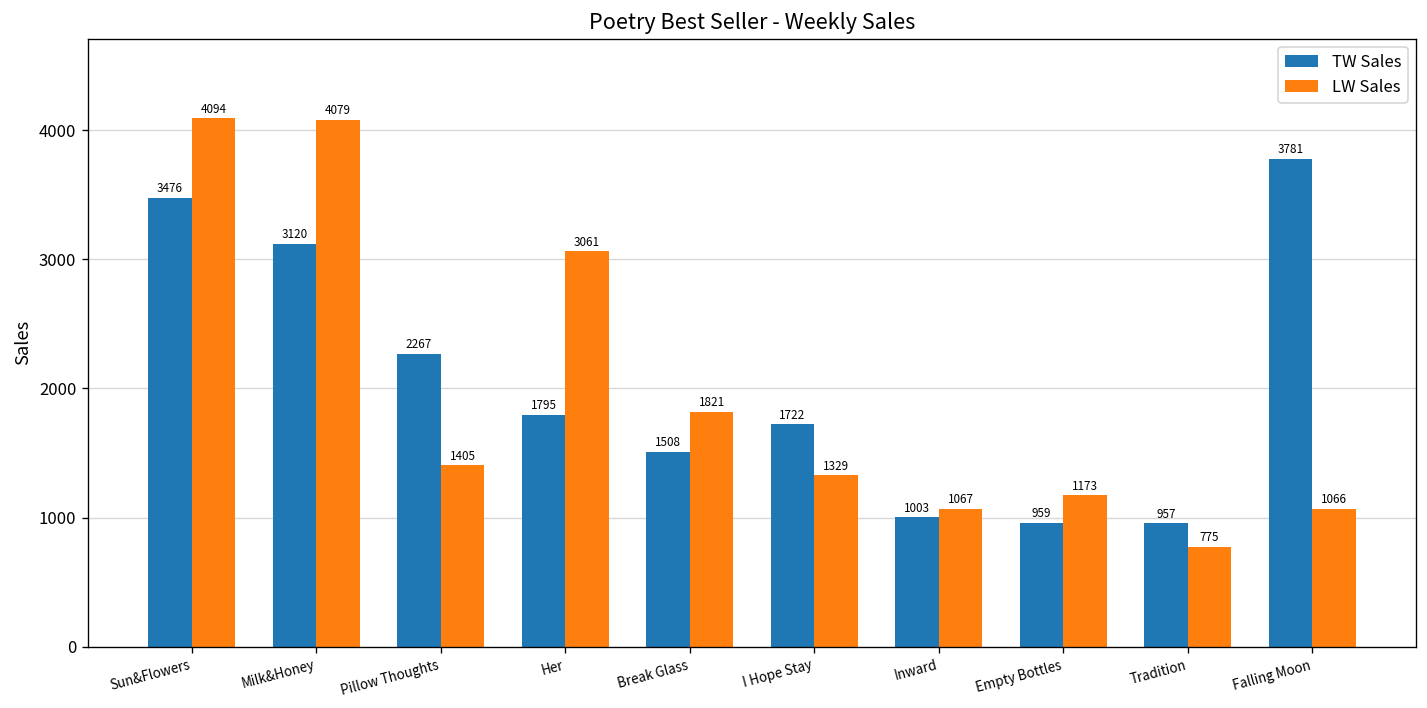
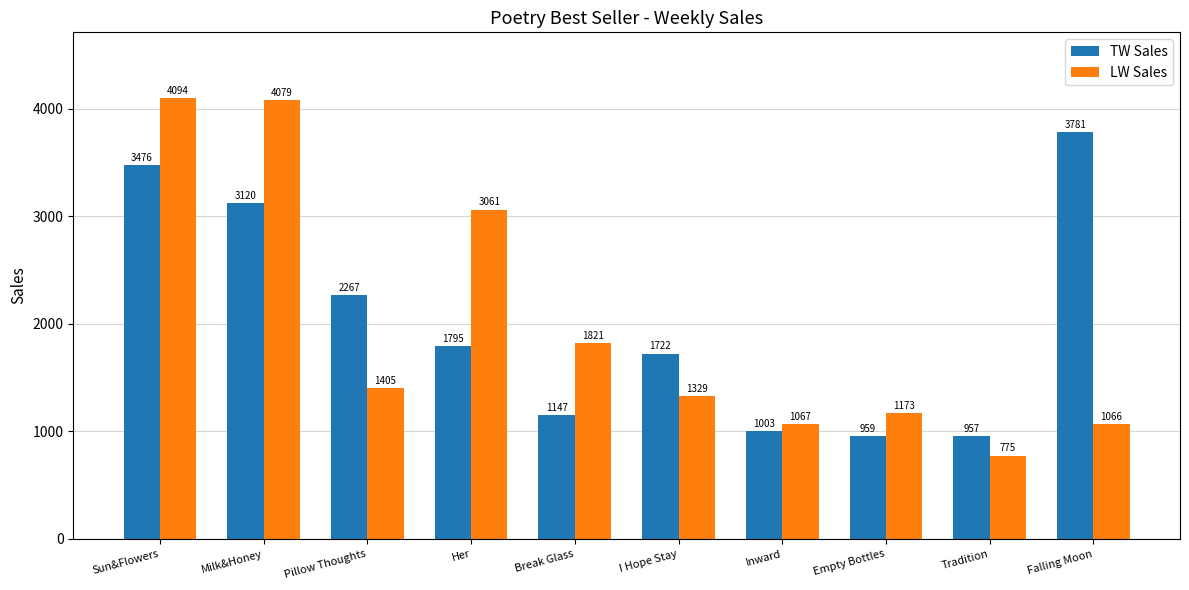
TW Sales, Break Glass: 1508 -> 1147
